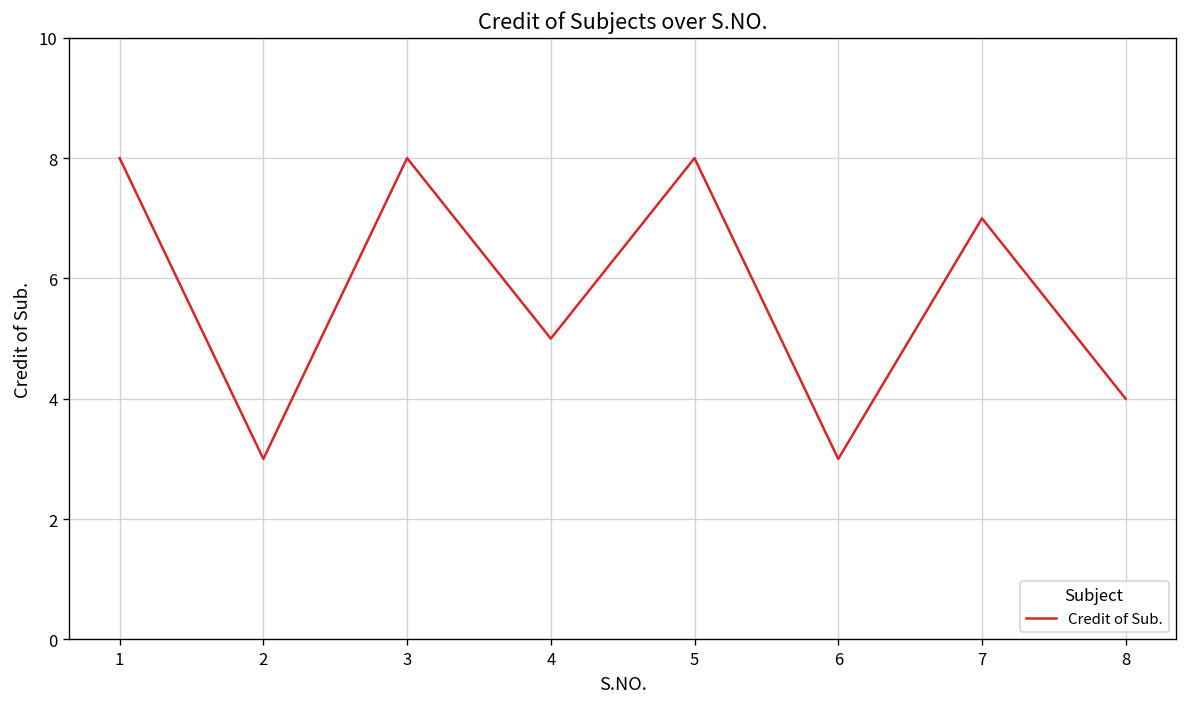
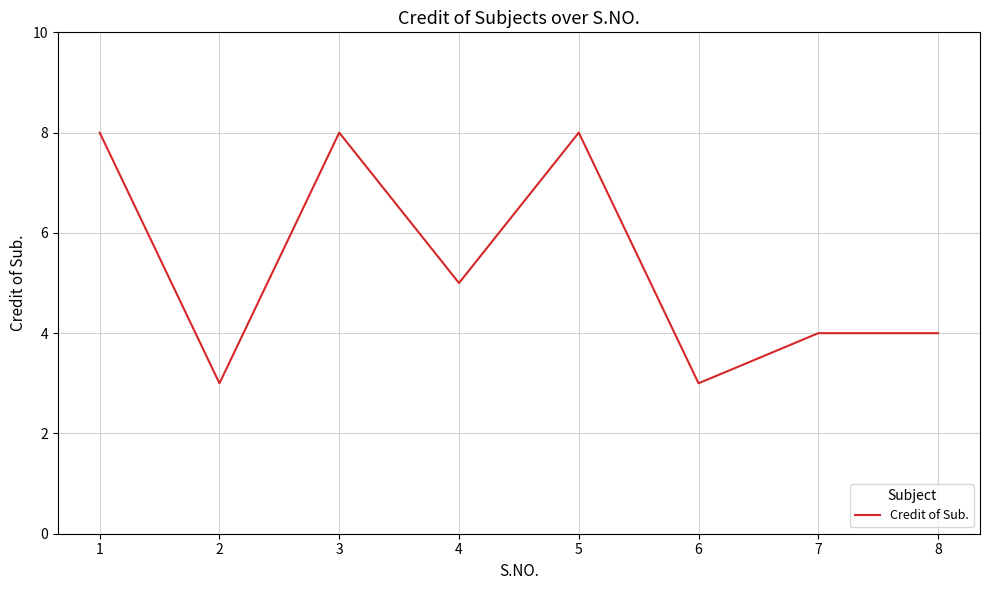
7: 7 -> 4
